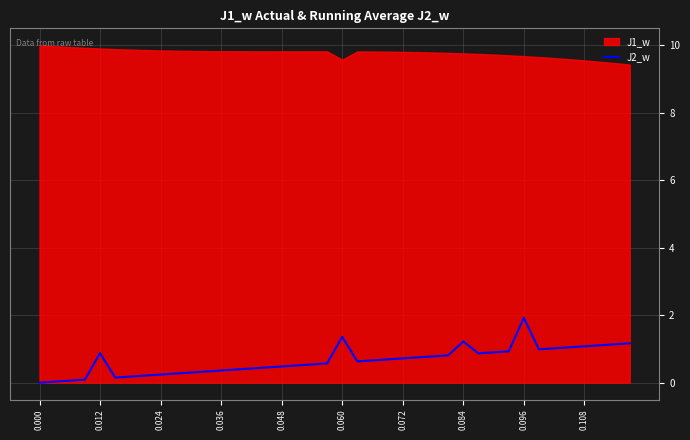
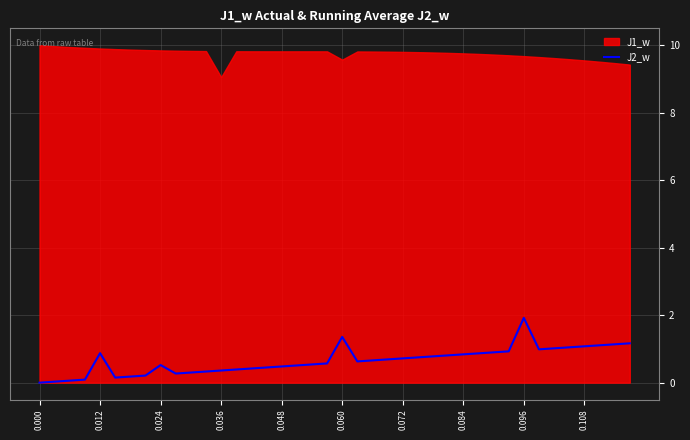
J2_w, 0.024: 0.2 -> 0.5
J1_w, 0.036: 9.8 -> 9.1
J2_w, 0.084: 1.2 -> 0.8
